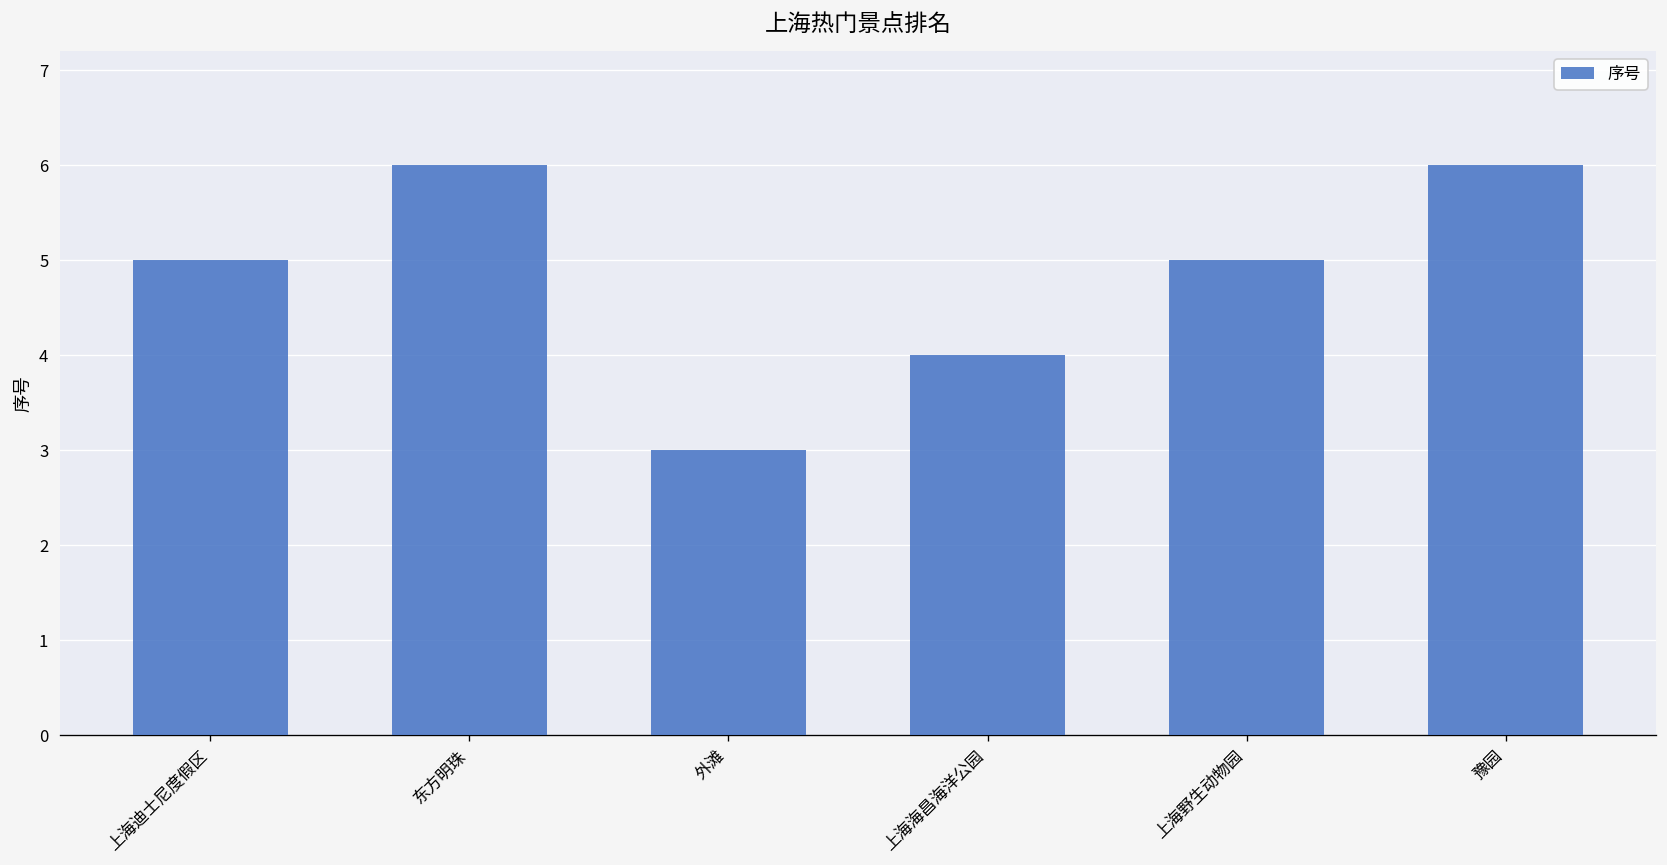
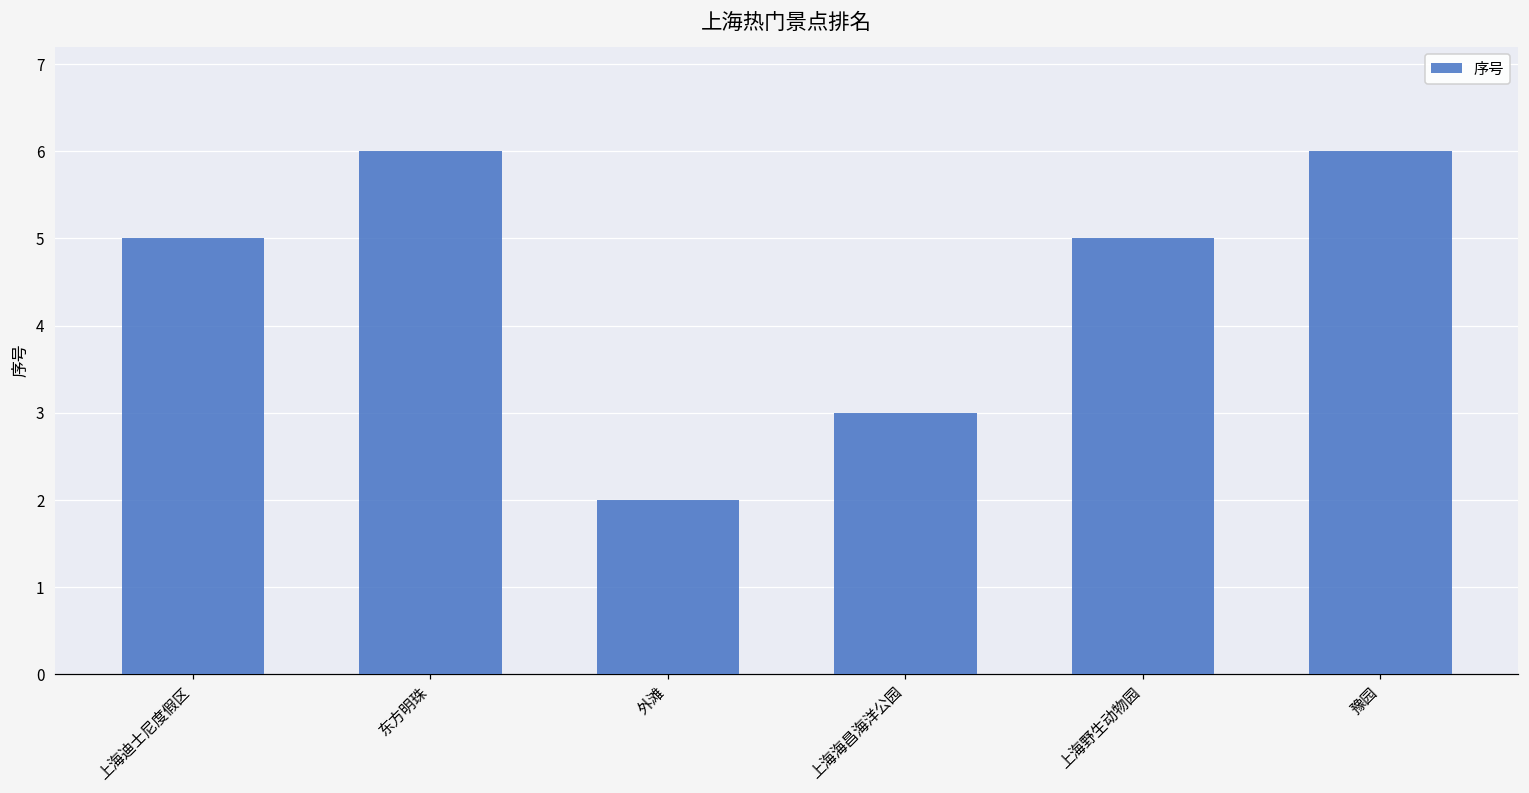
外滩: 3 -> 2
上海海昌海洋公园: 4 -> 3
